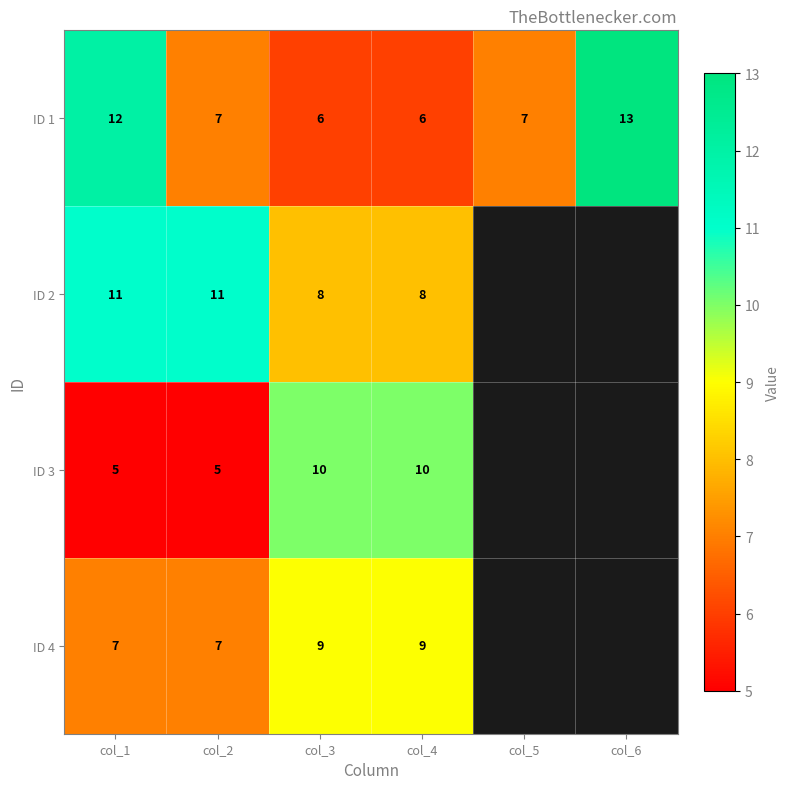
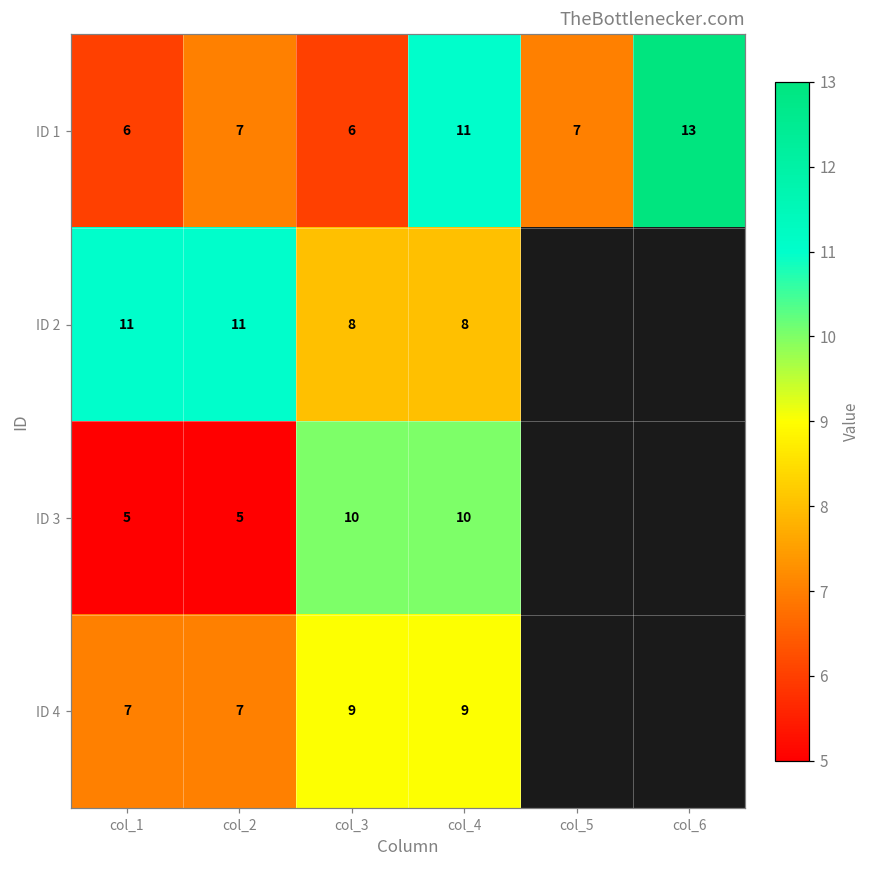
ID 1, col_1: 12 -> 6
ID 1, col_4: 6 -> 11
